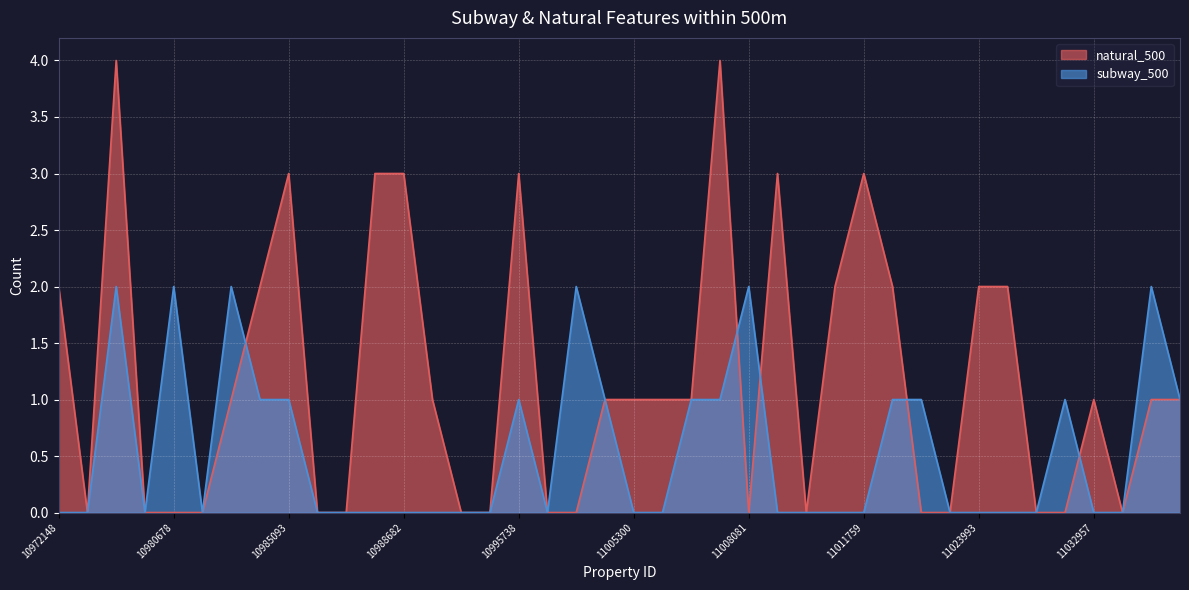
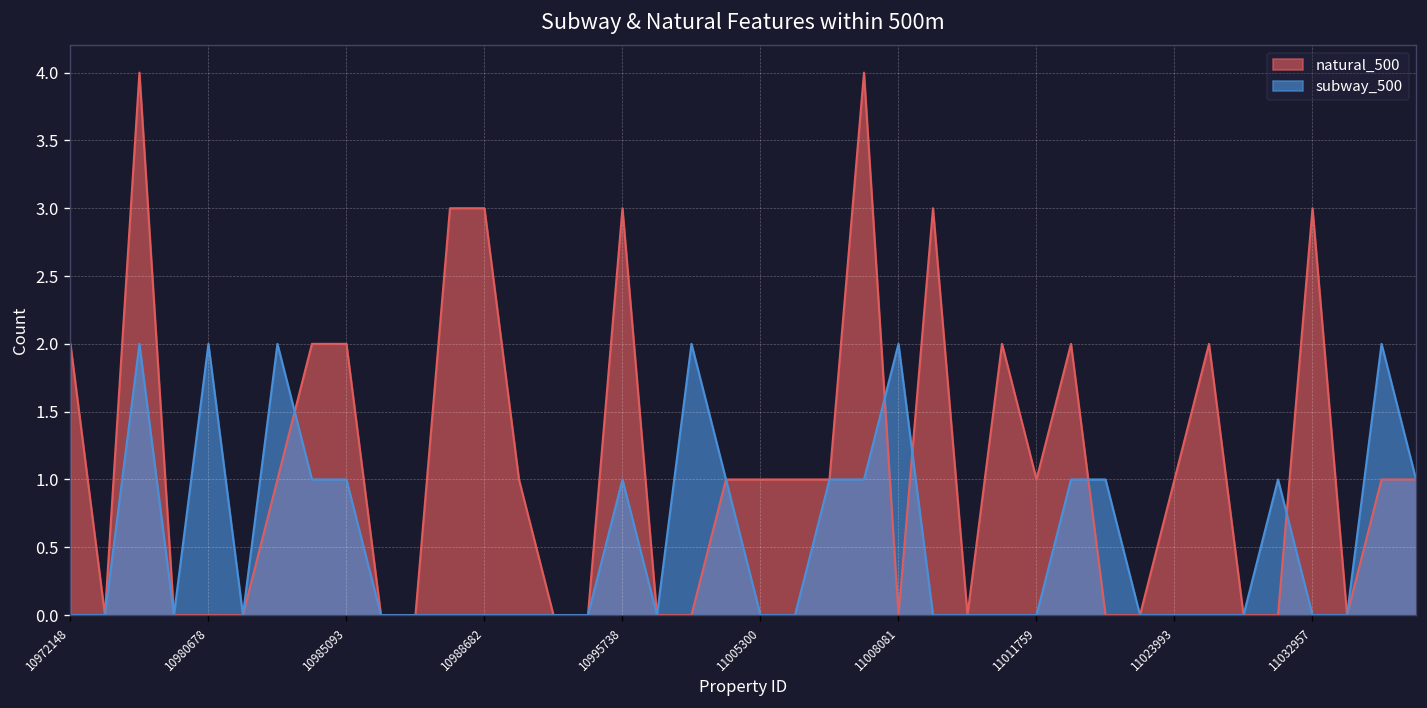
natural_500, 10985093: 3 -> 2
natural_500, 11011759: 3 -> 1
natural_500, 11023993: 2 -> 1
natural_500, 11032957: 1 -> 3
